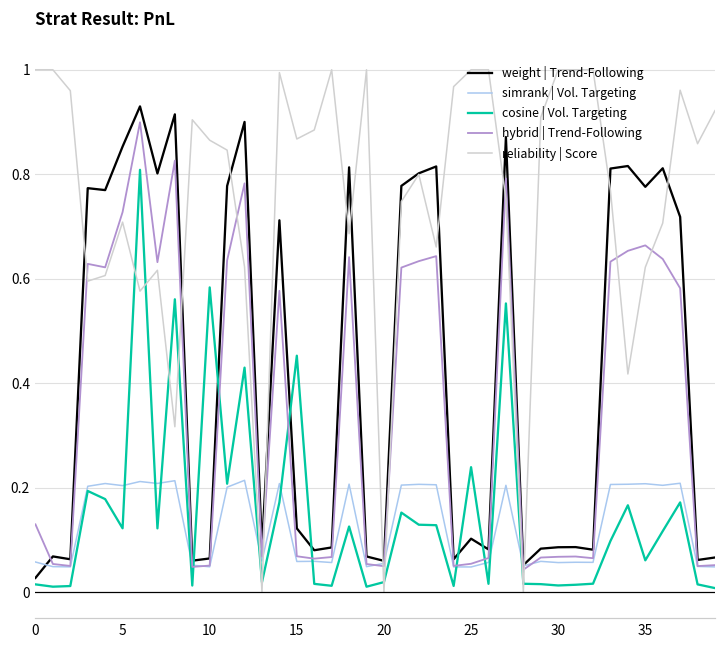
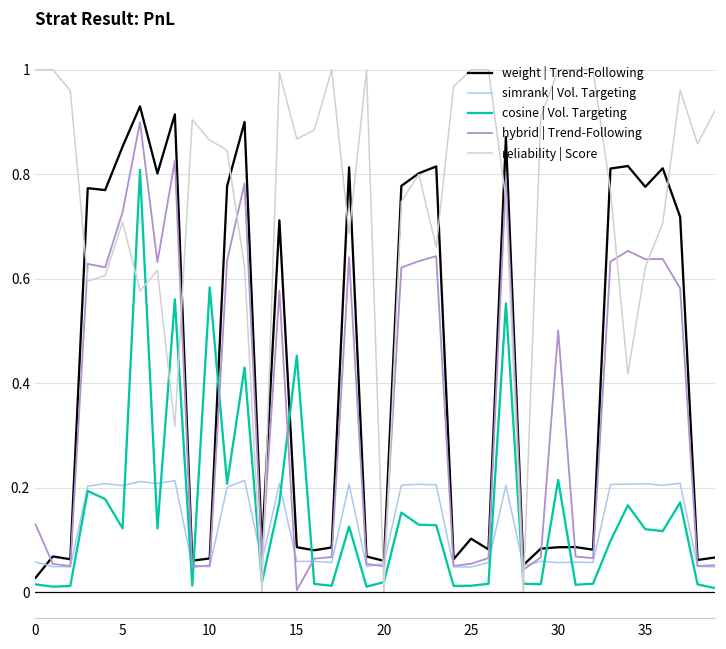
weight | Trend-Following, 15: 0.12 -> 0.09
hybrid | Trend-Following, 15: 0.07 -> 0.00
cosine | Vol. Targeting, 25: 0.24 -> 0.01
cosine | Vol. Targeting, 30: 0.01 -> 0.21
hybrid | Trend-Following, 30: 0.07 -> 0.50
cosine | Vol. Targeting, 35: 0.06 -> 0.12
hybrid | Trend-Following, 35: 0.66 -> 0.64
